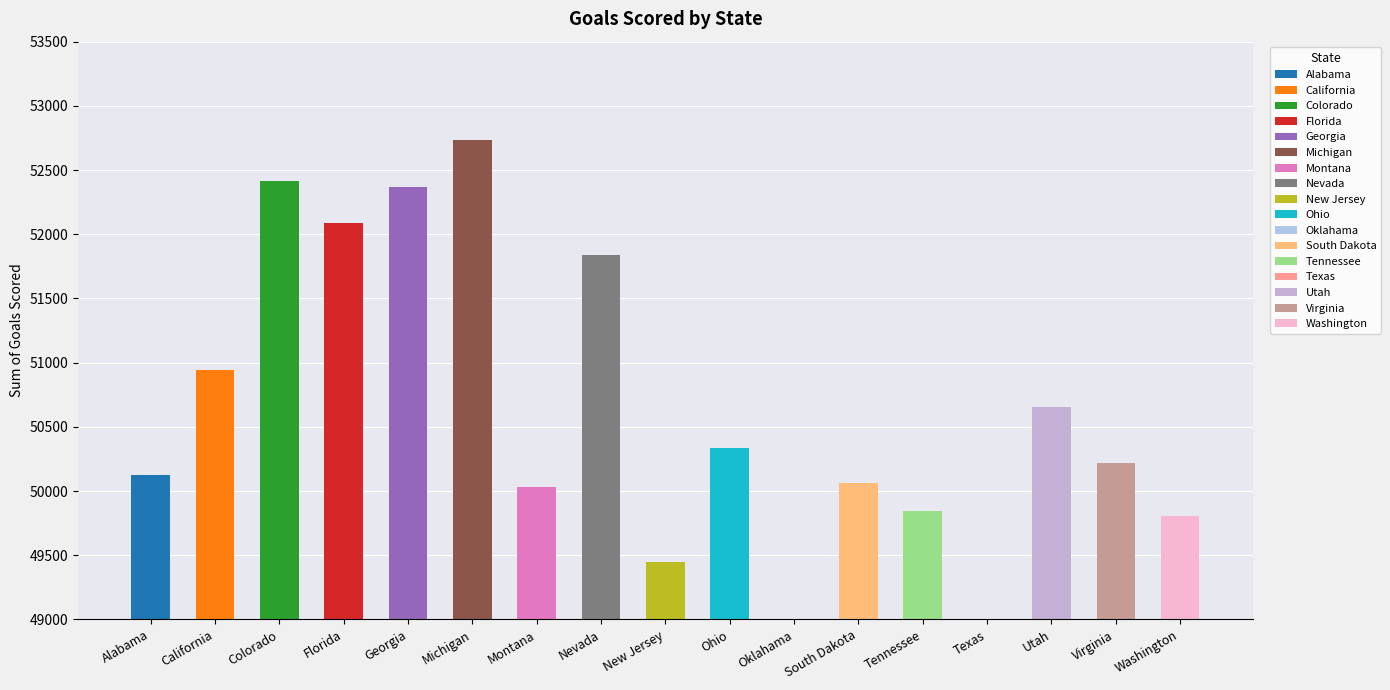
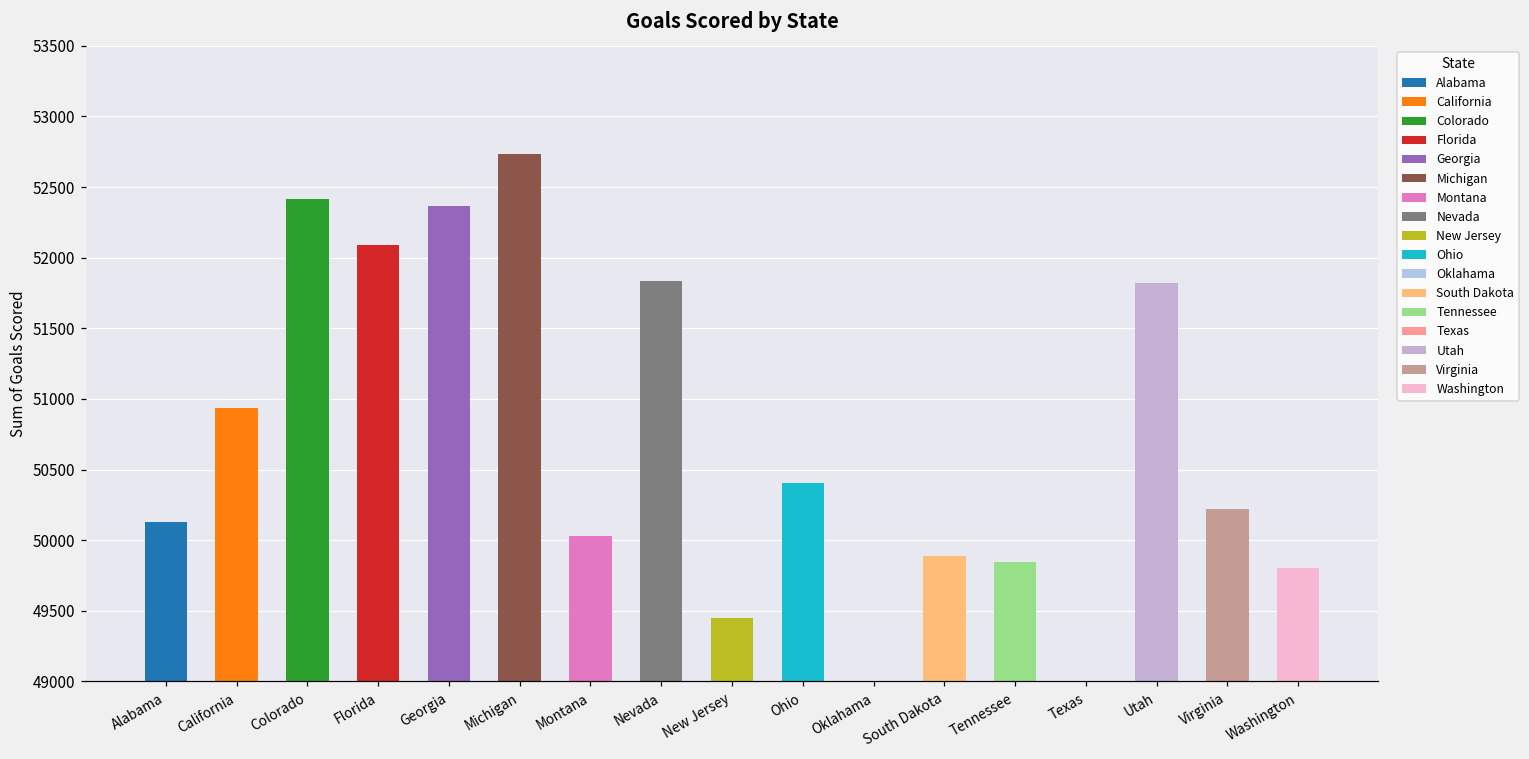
Ohio: 50340 -> 50410
South Dakota: 50060 -> 49890
Utah: 50650 -> 51820
